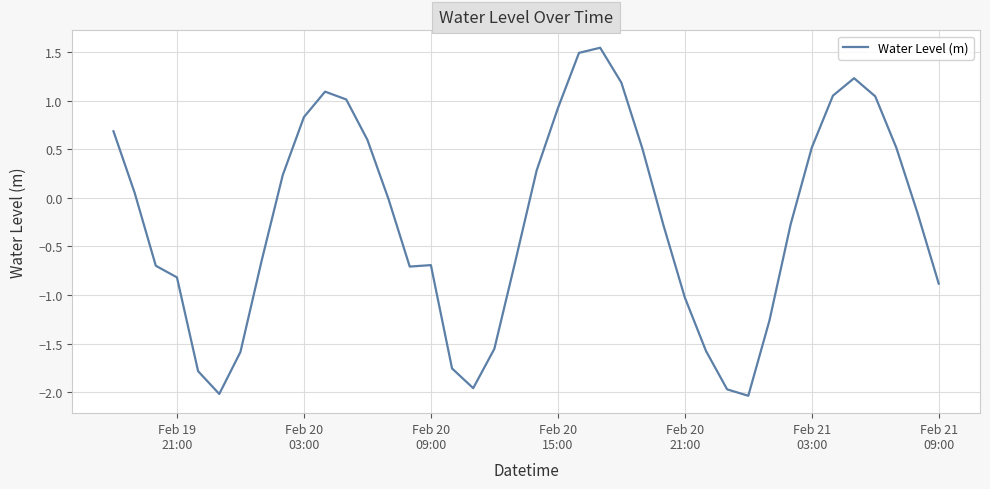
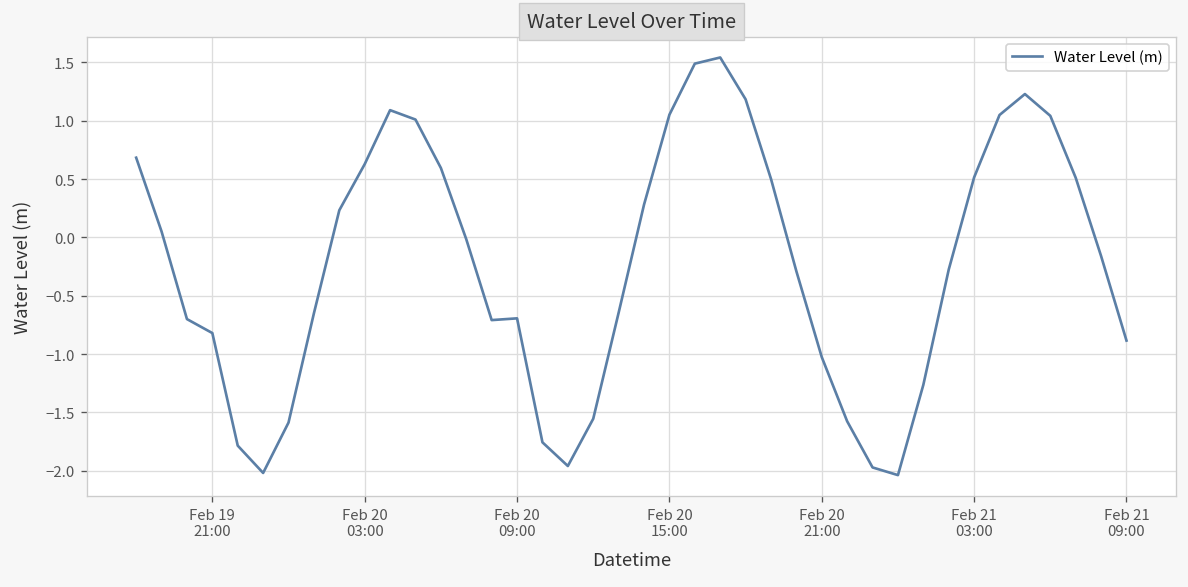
Feb 20 03:00: 0.8 -> 0.6
Feb 20 15:00: 0.9 -> 1.1
